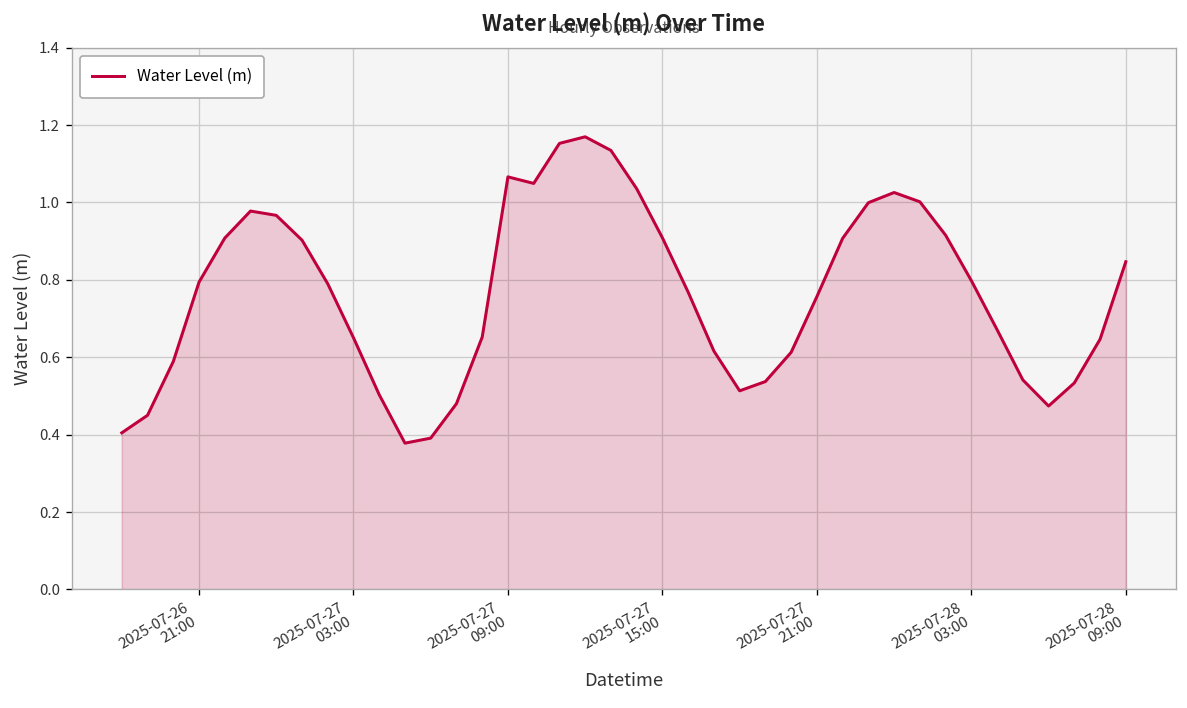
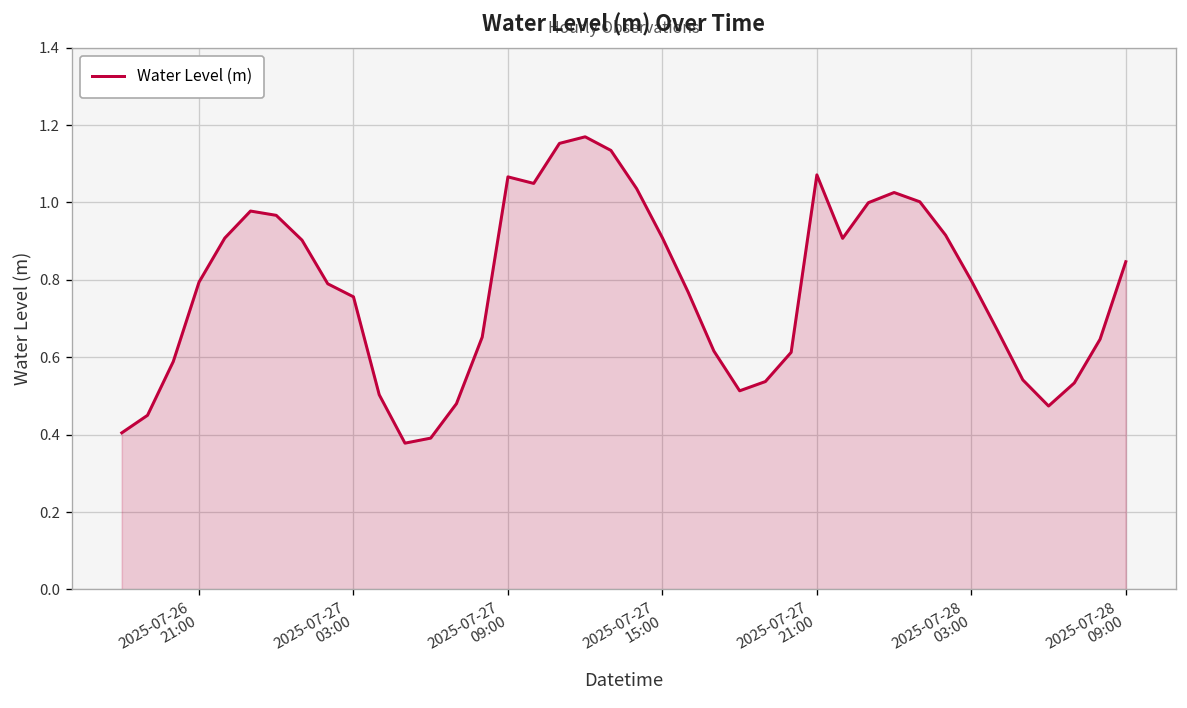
2025-07-27 03:00: 0.65 -> 0.76
2025-07-27 21:00: 0.76 -> 1.07
